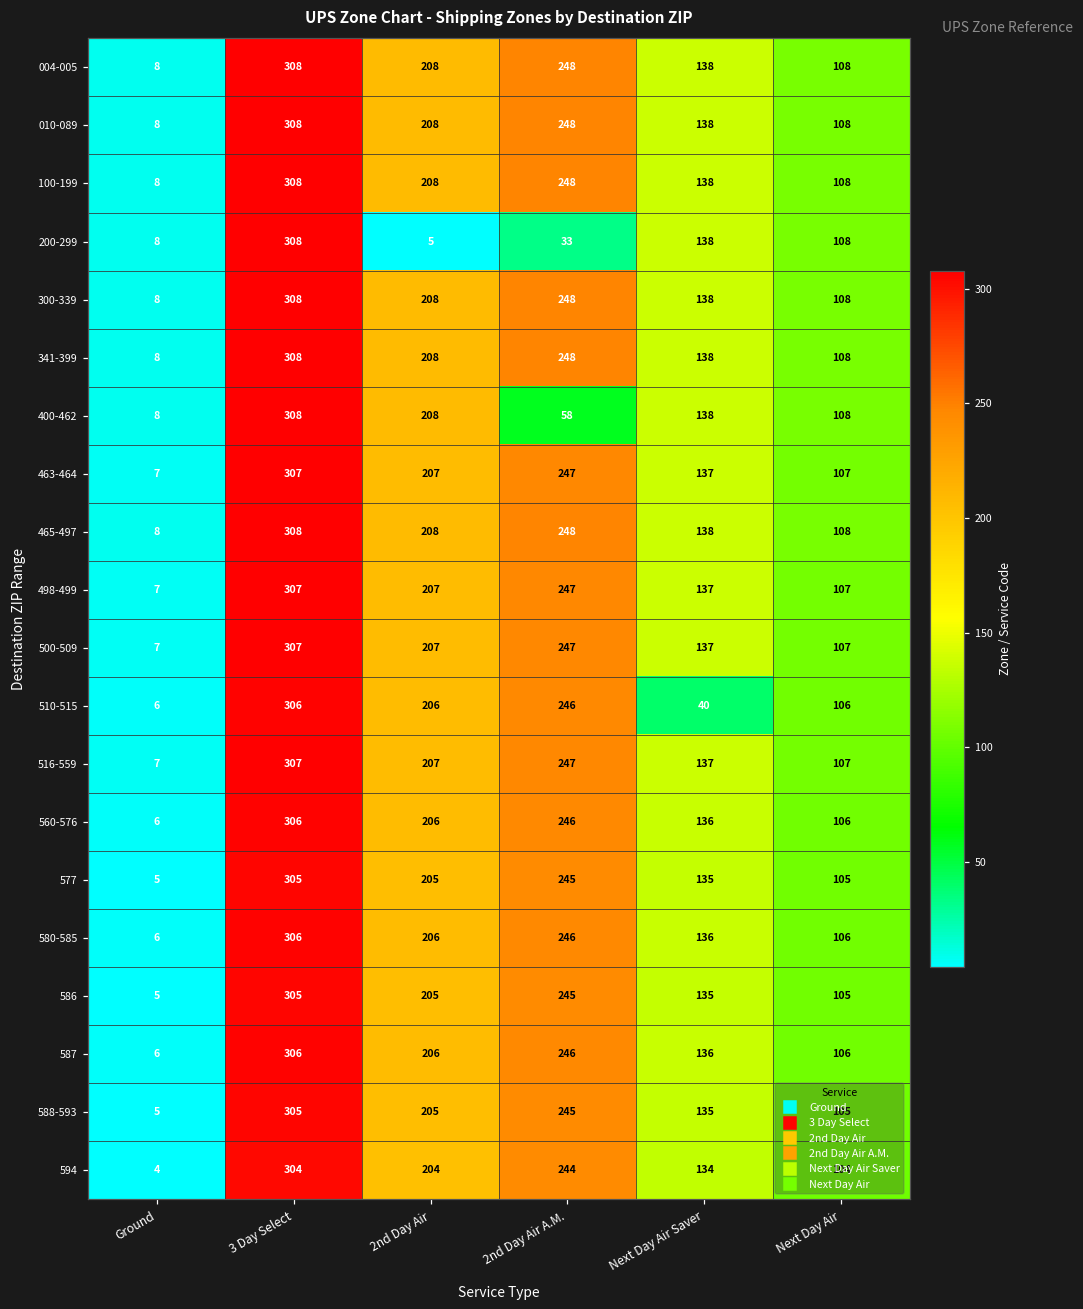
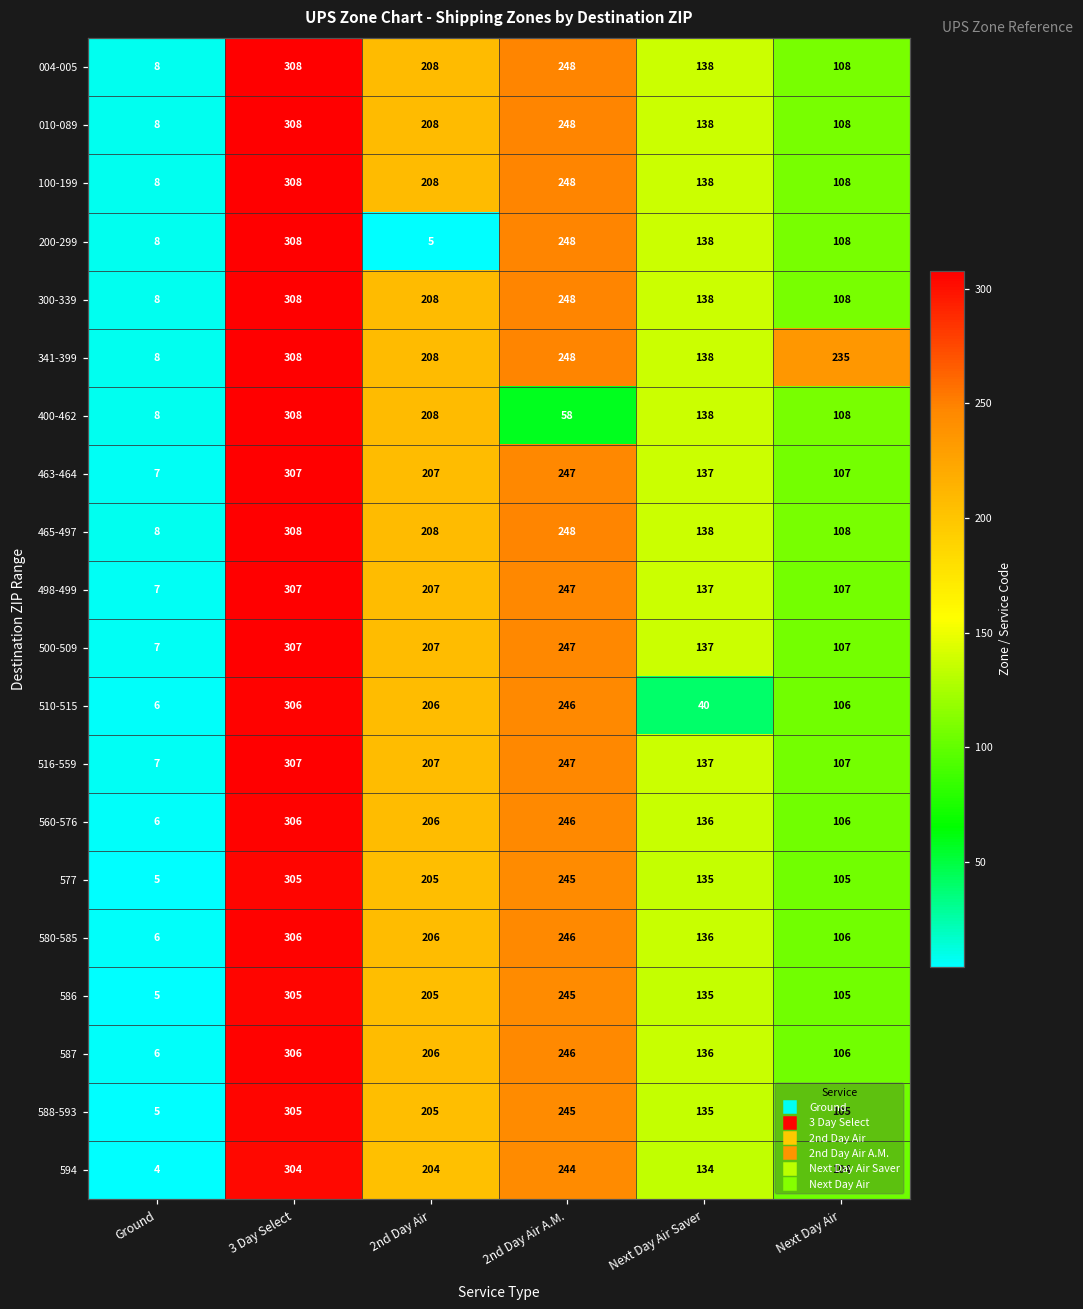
200-299, 2nd Day Air A.M.: 33 -> 248
341-399, Next Day Air: 108 -> 235
